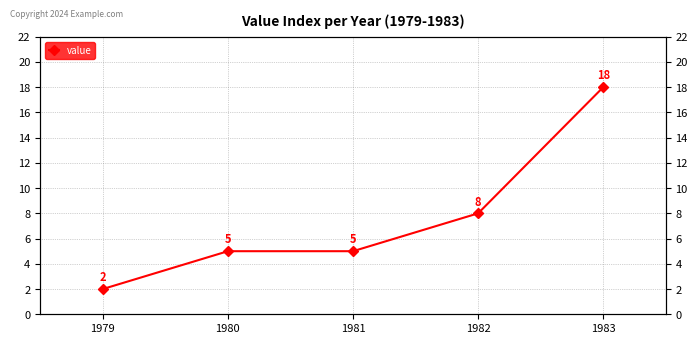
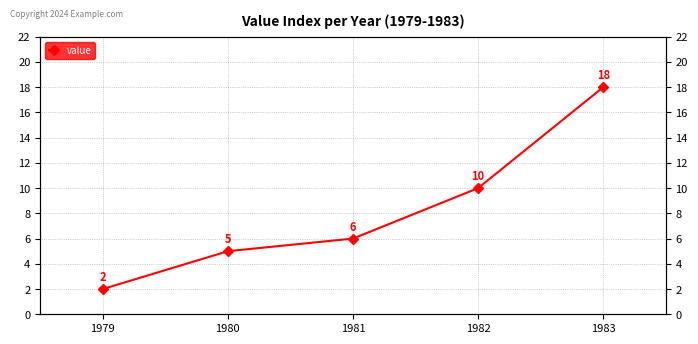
1981: 5 -> 6
1982: 8 -> 10
